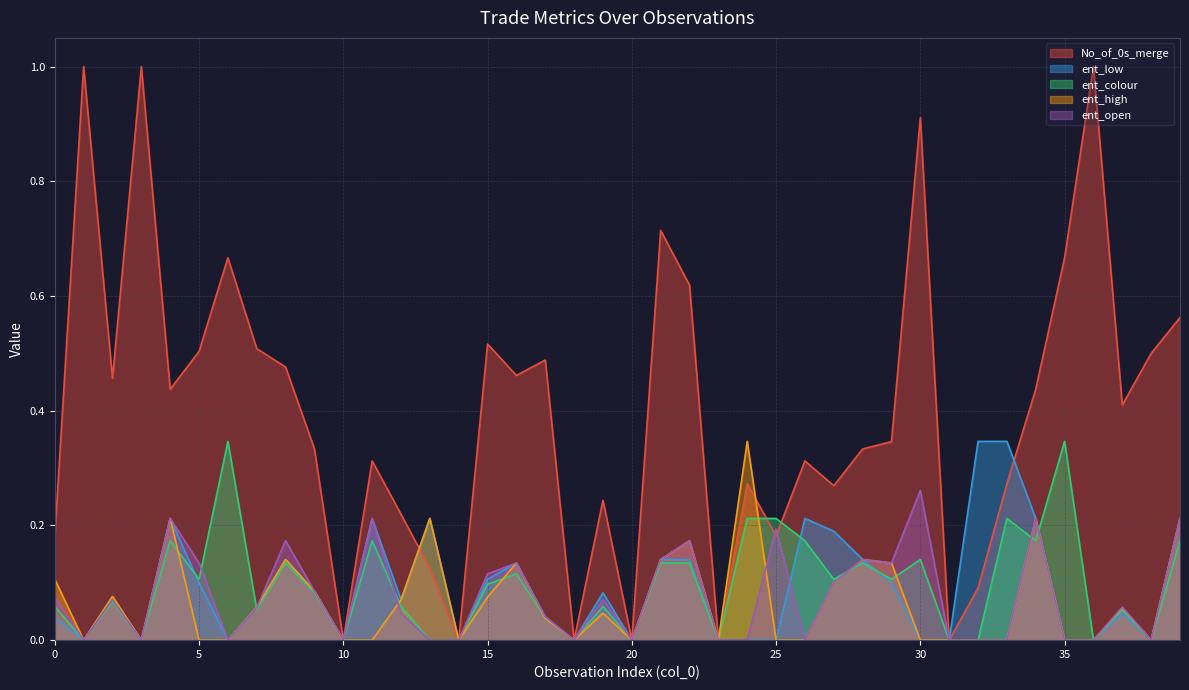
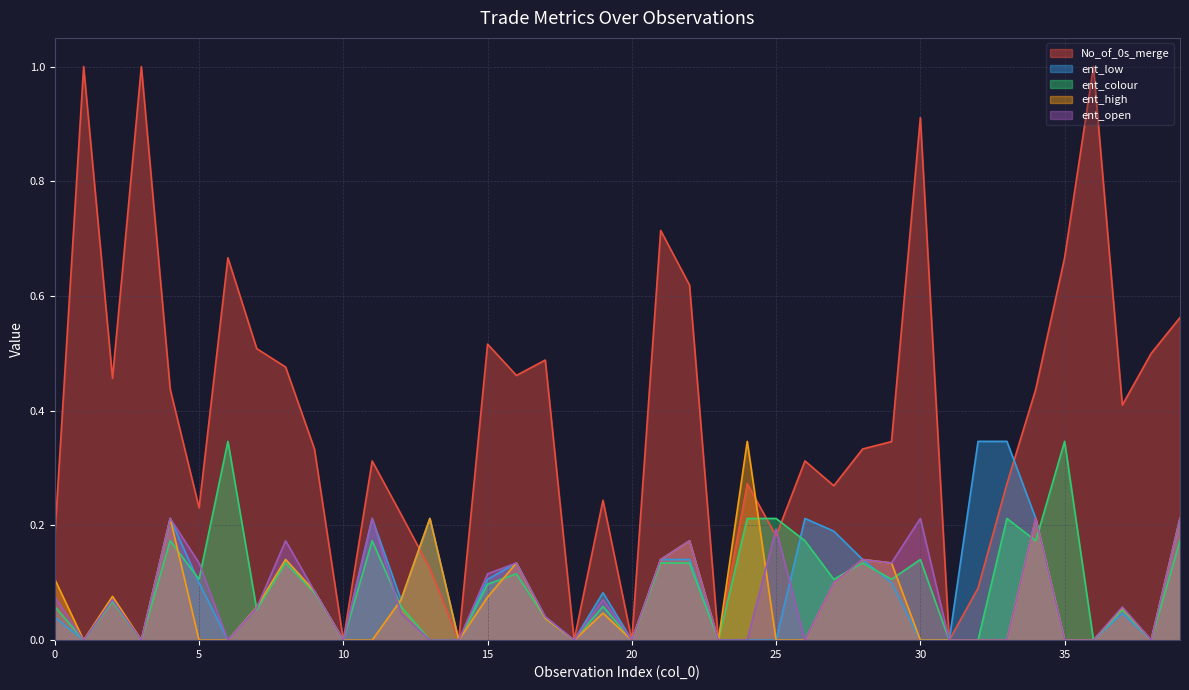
No_of_0s_merge, 5: 0.50 -> 0.23
ent_open, 30: 0.26 -> 0.21
